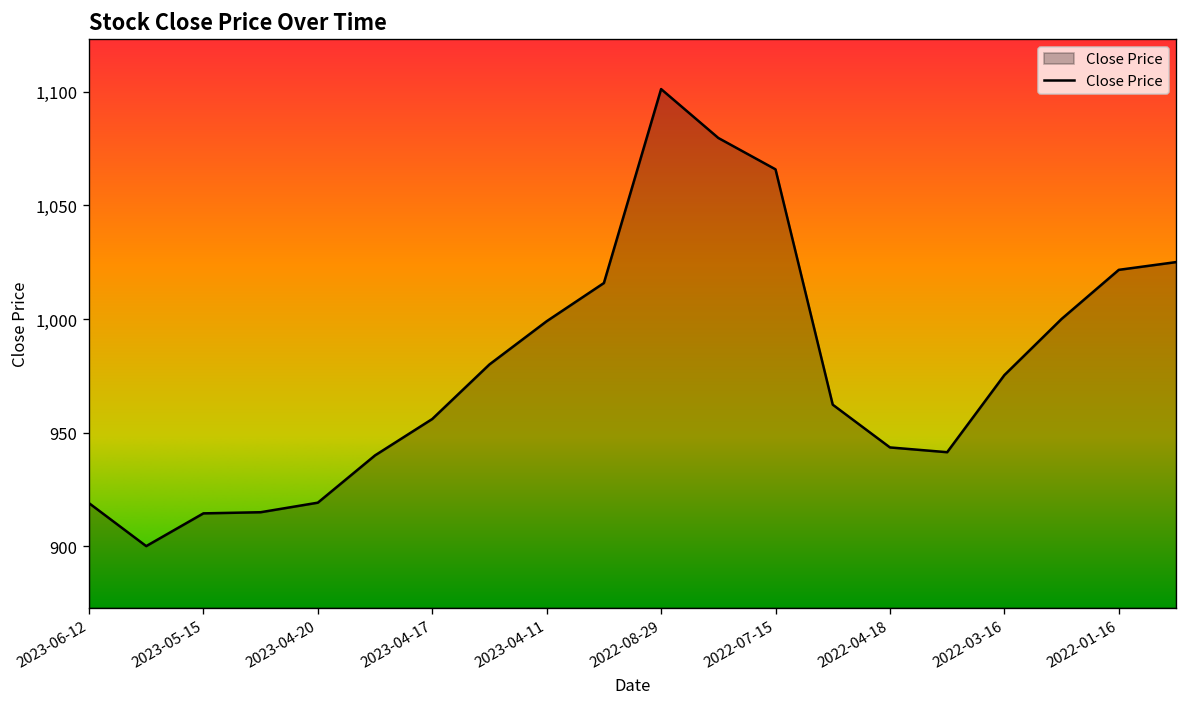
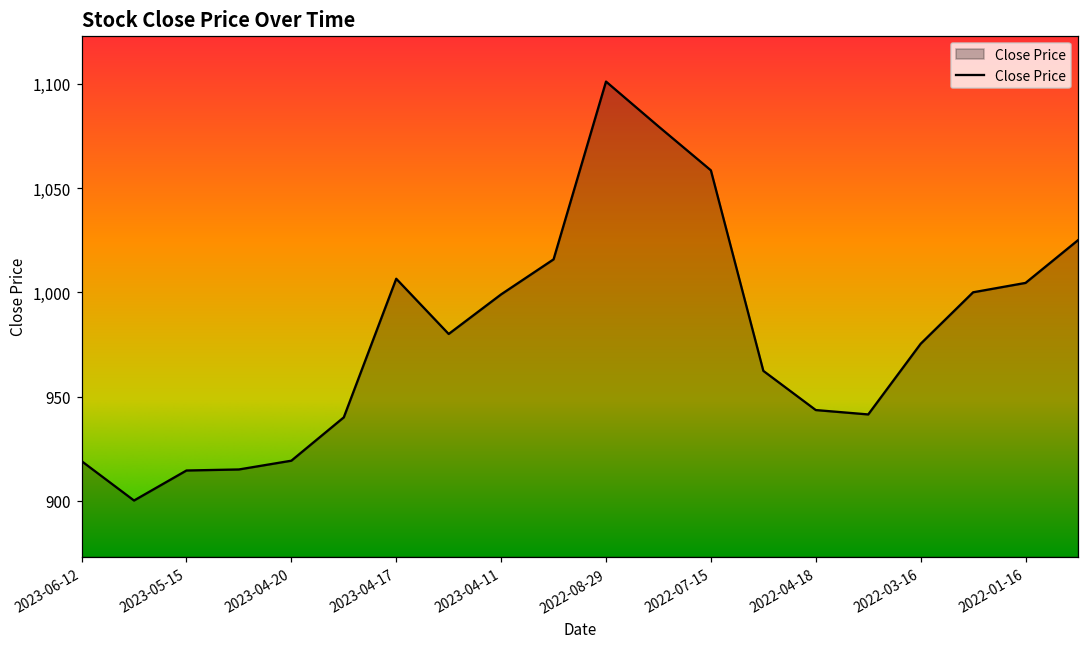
2023-04-17: 956 -> 1,007
2022-07-15: 1,066 -> 1,059
2022-01-16: 1,022 -> 1,005
